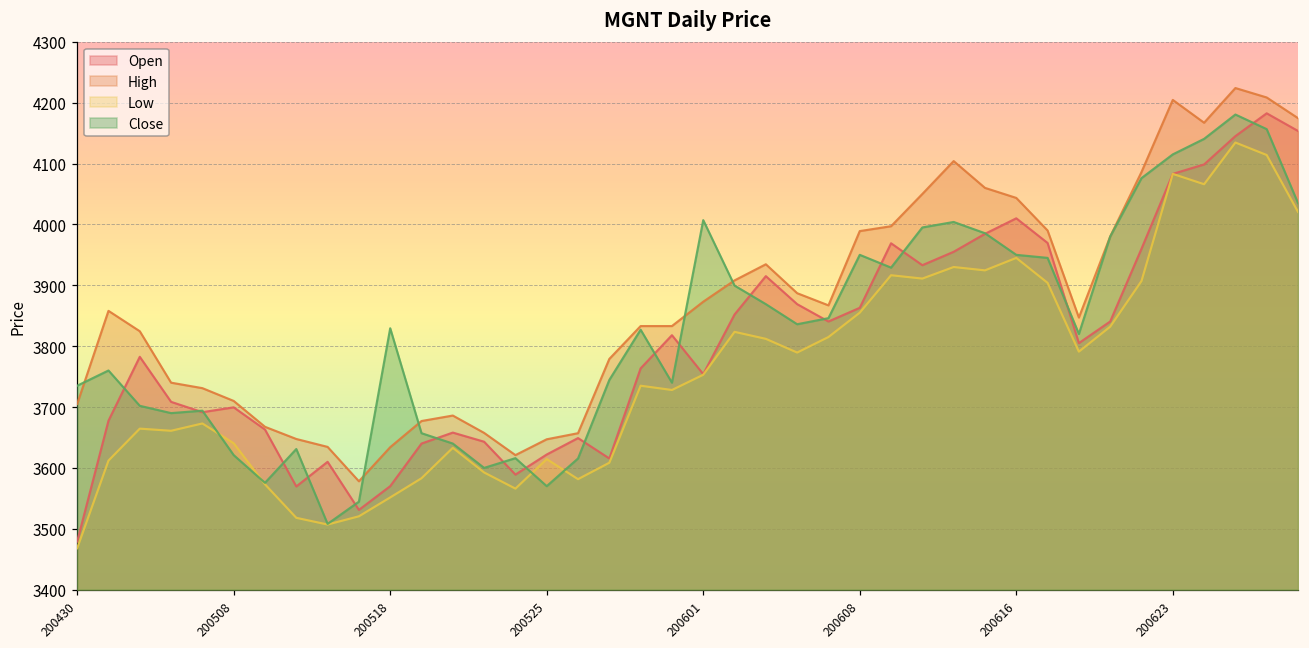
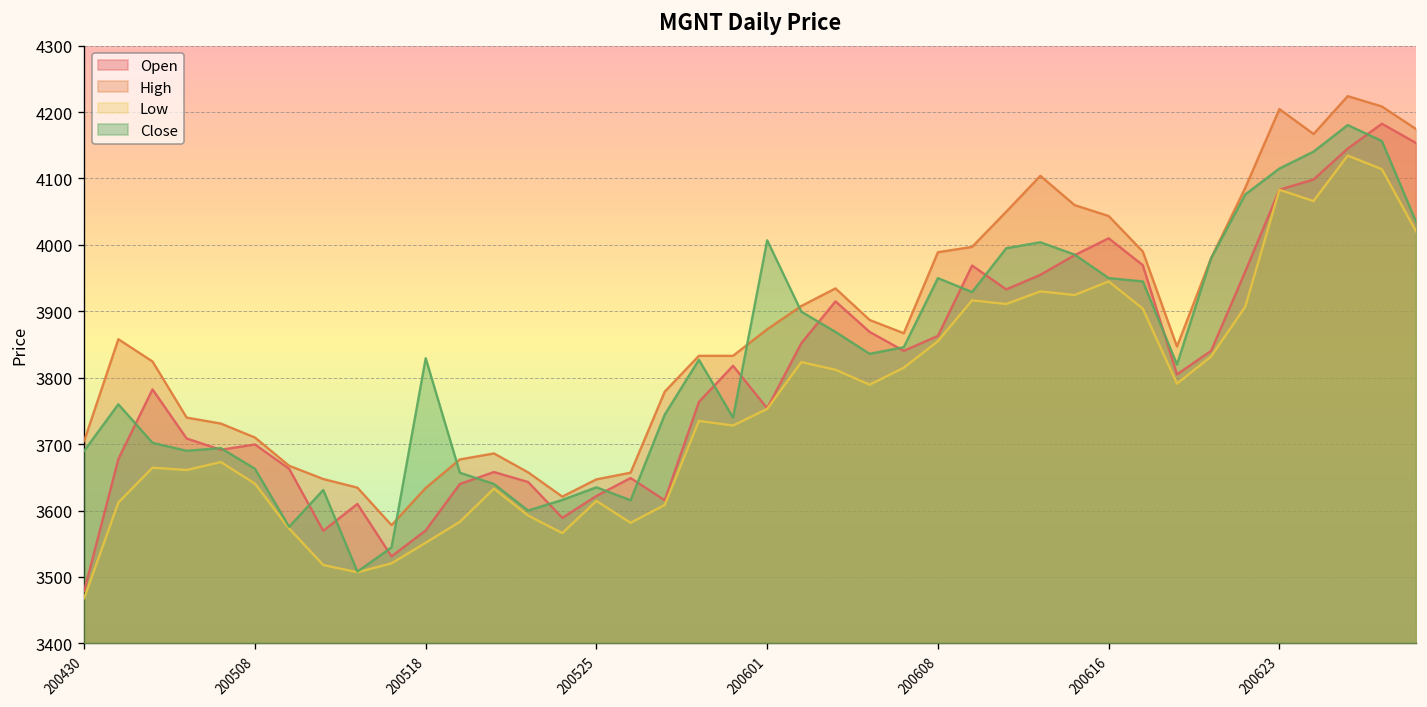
Close, 200430: 3740 -> 3690
Close, 200508: 3620 -> 3660
Close, 200525: 3570 -> 3640
